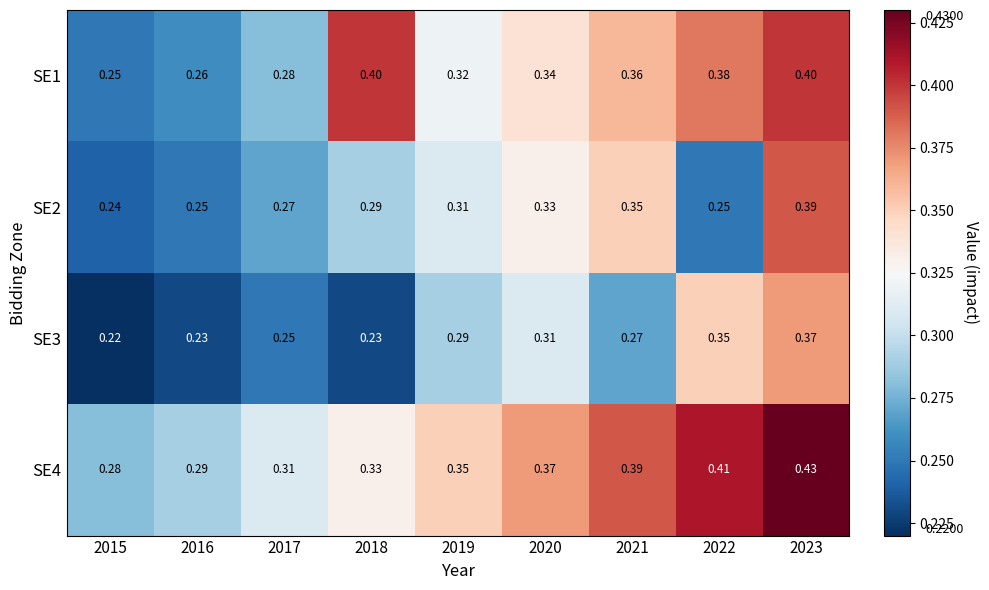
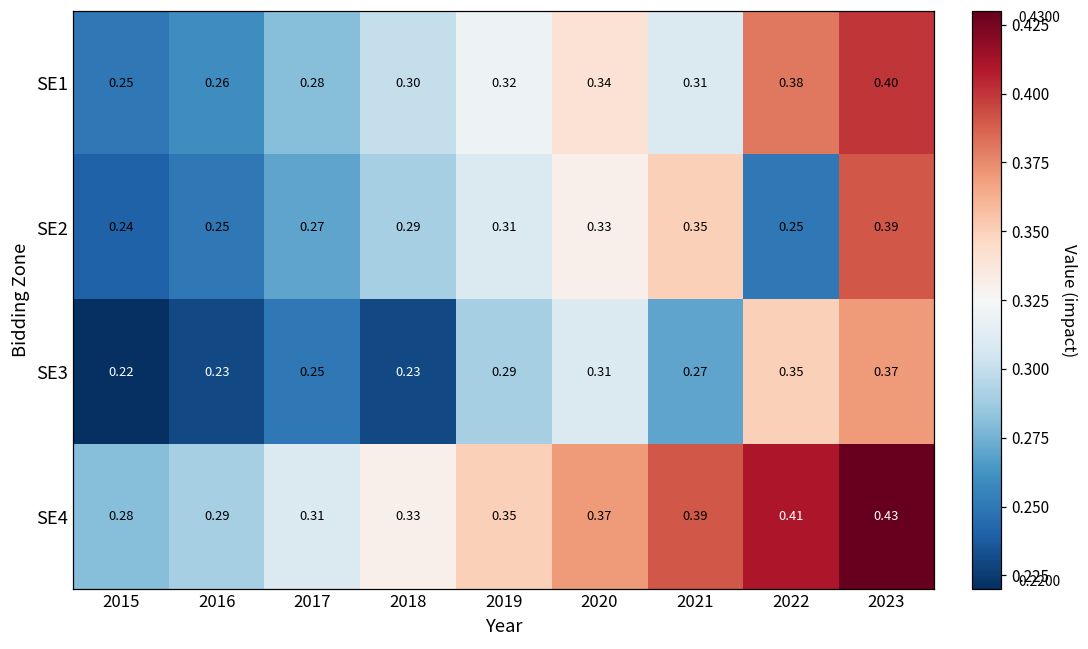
SE1, 2018: 0.40 -> 0.30
SE1, 2021: 0.36 -> 0.31
